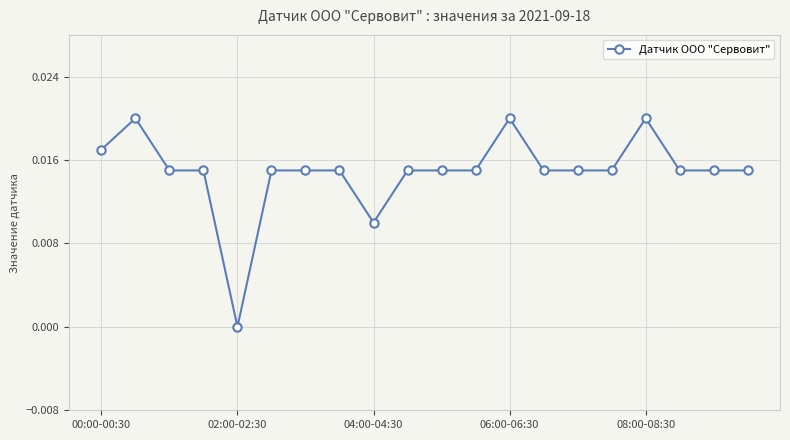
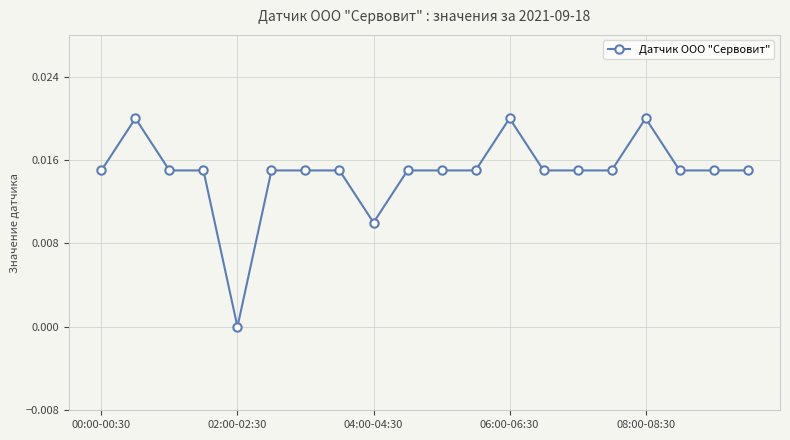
00:00-00:30: 0.017 -> 0.015
